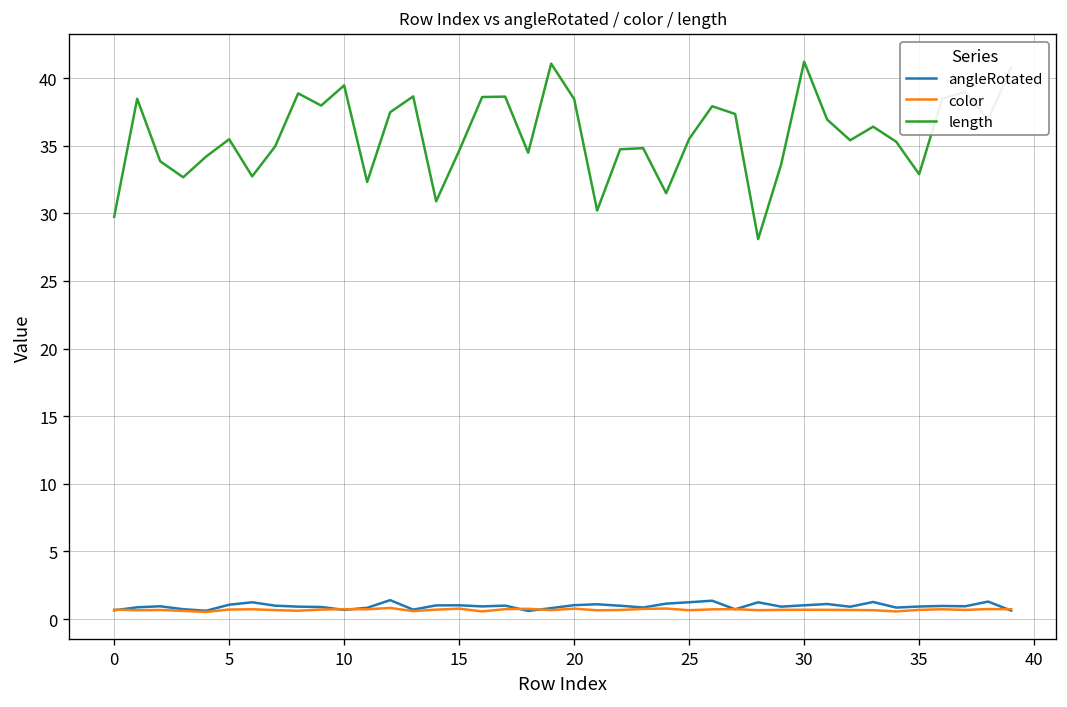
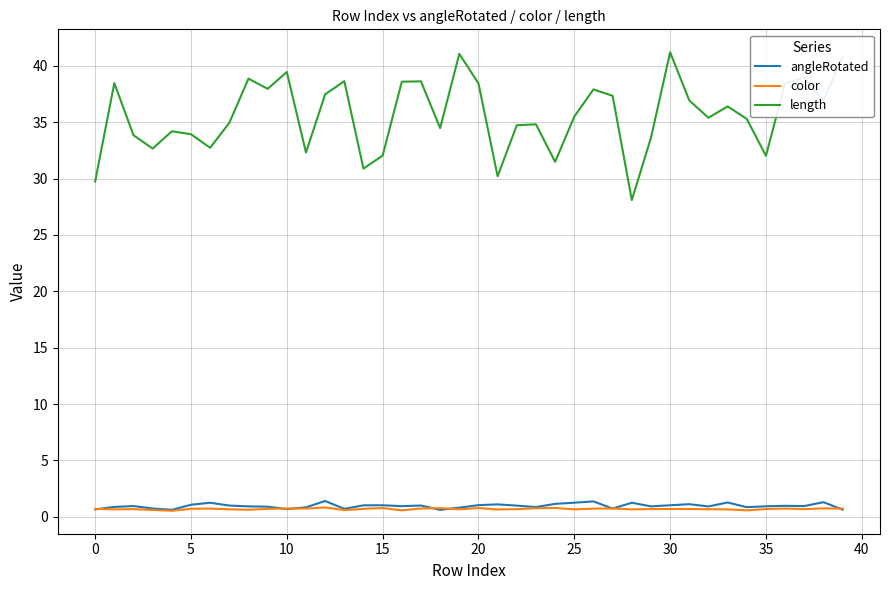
length, 5: 35.5 -> 33.9
length, 15: 34.6 -> 32.0
length, 35: 32.9 -> 32.0
